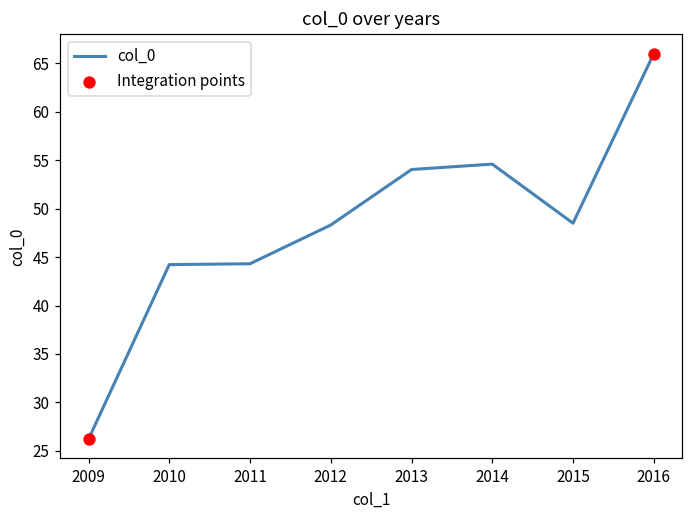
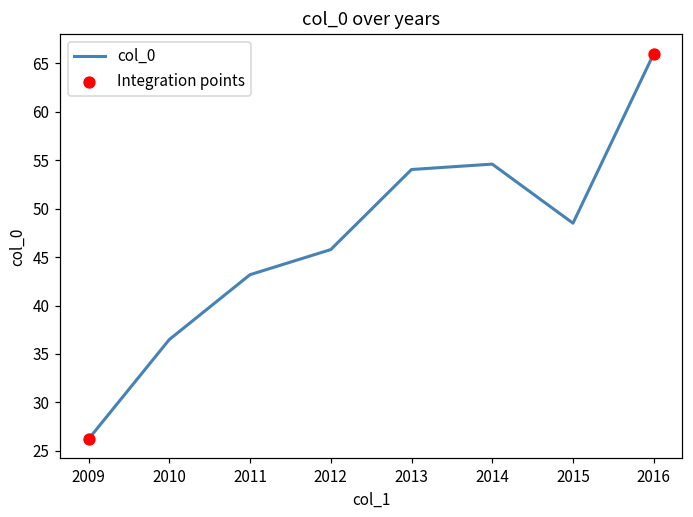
col_0, 2010: 44 -> 36
col_0, 2011: 44 -> 43
col_0, 2012: 48 -> 46
